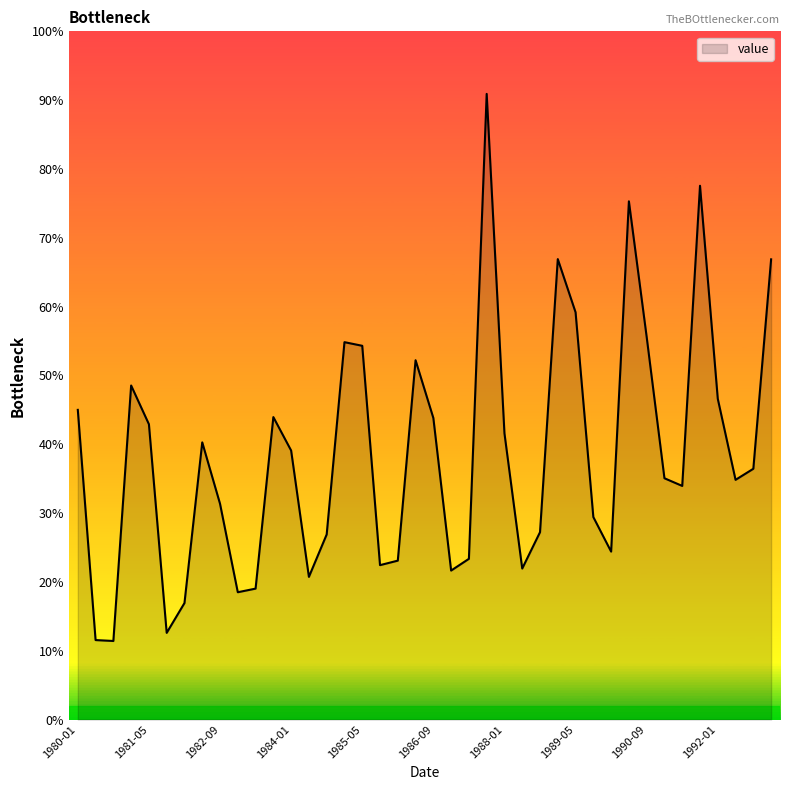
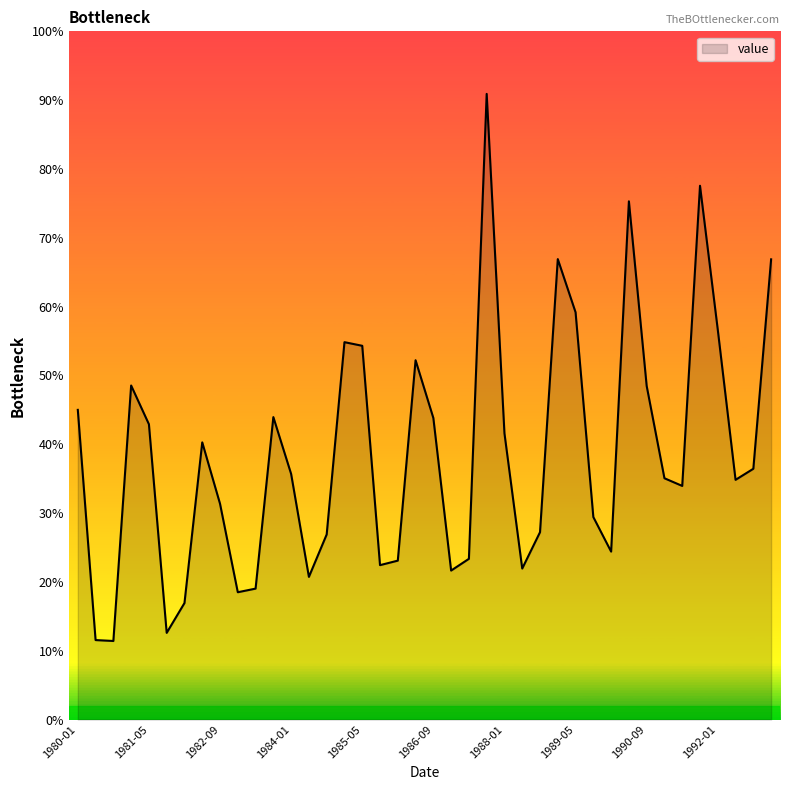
1984-01: 39% -> 36%
1990-09: 56% -> 48%
1992-01: 47% -> 57%
